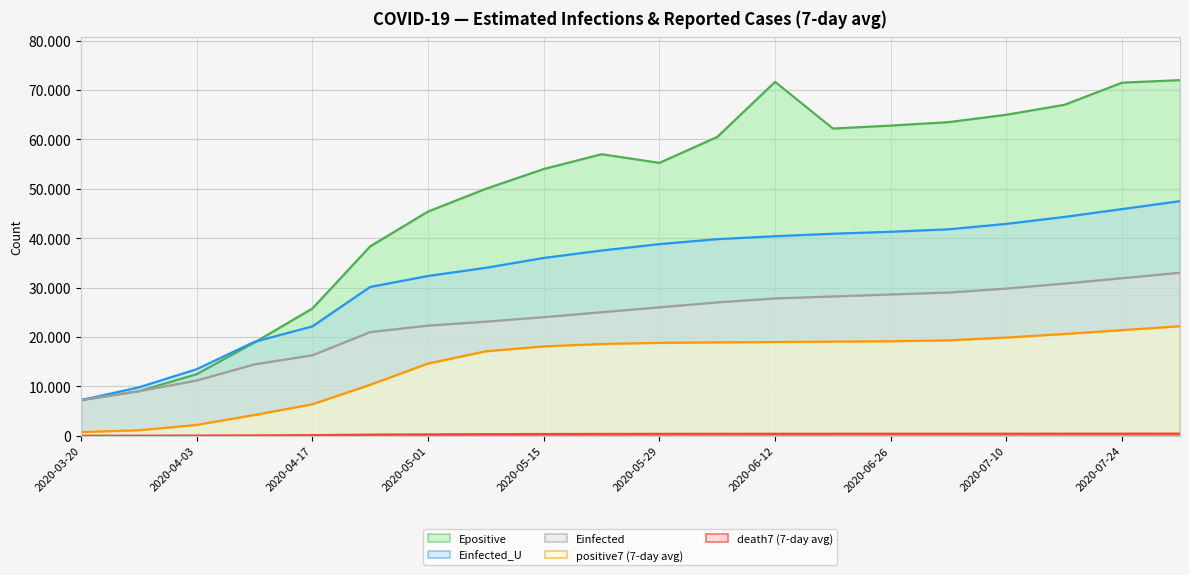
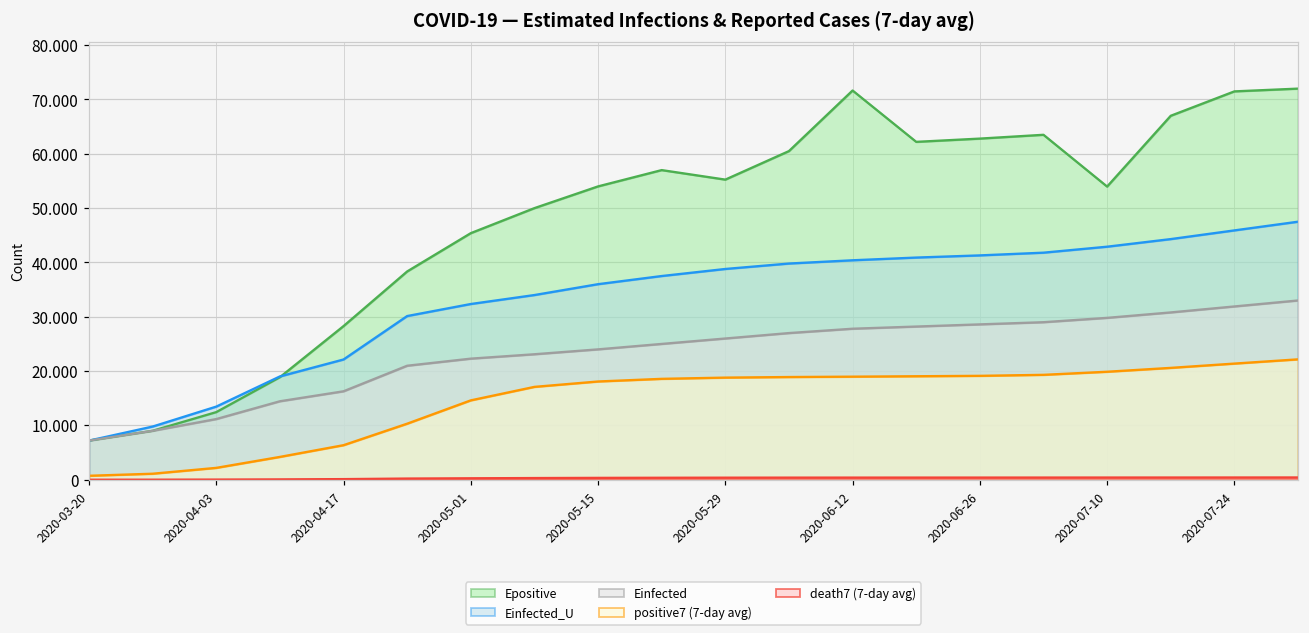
Epositive, 2020-04-17: 26 -> 28
Epositive, 2020-07-10: 65 -> 54
